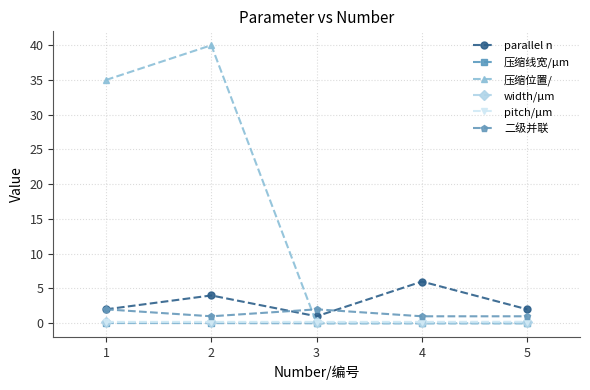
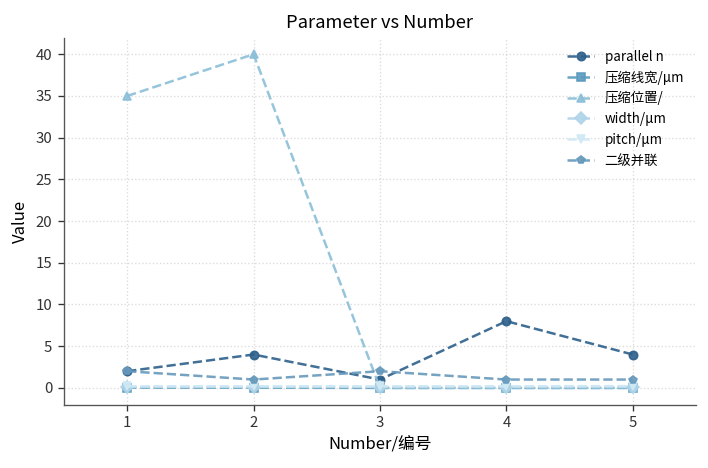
parallel n, 4: 6 -> 8
parallel n, 5: 2 -> 4
